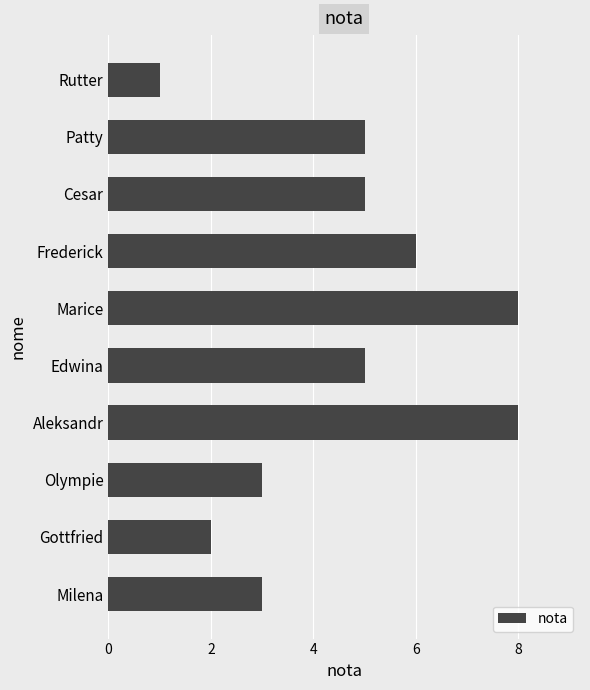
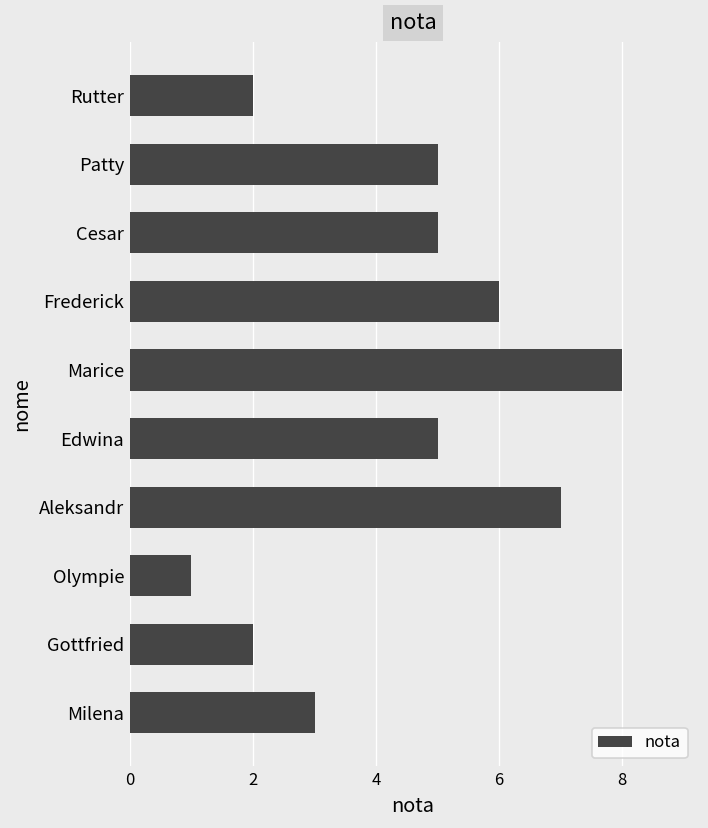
Rutter: 1 -> 2
Aleksandr: 8 -> 7
Olympie: 3 -> 1
